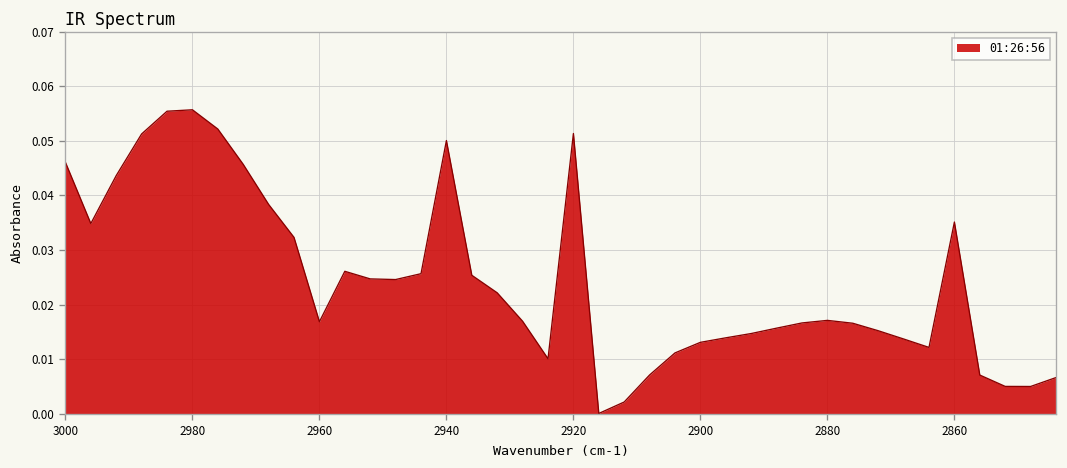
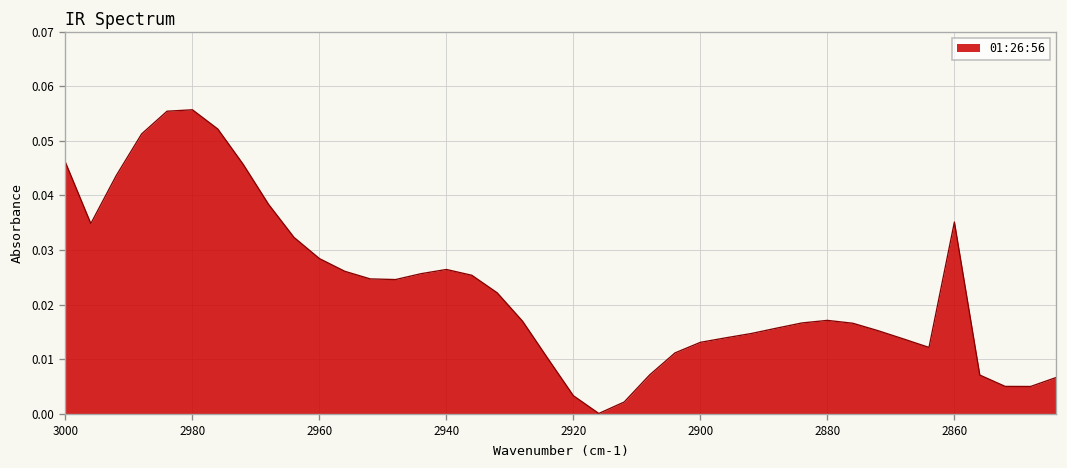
2960: 0.017 -> 0.028
2940: 0.050 -> 0.026
2920: 0.051 -> 0.003
